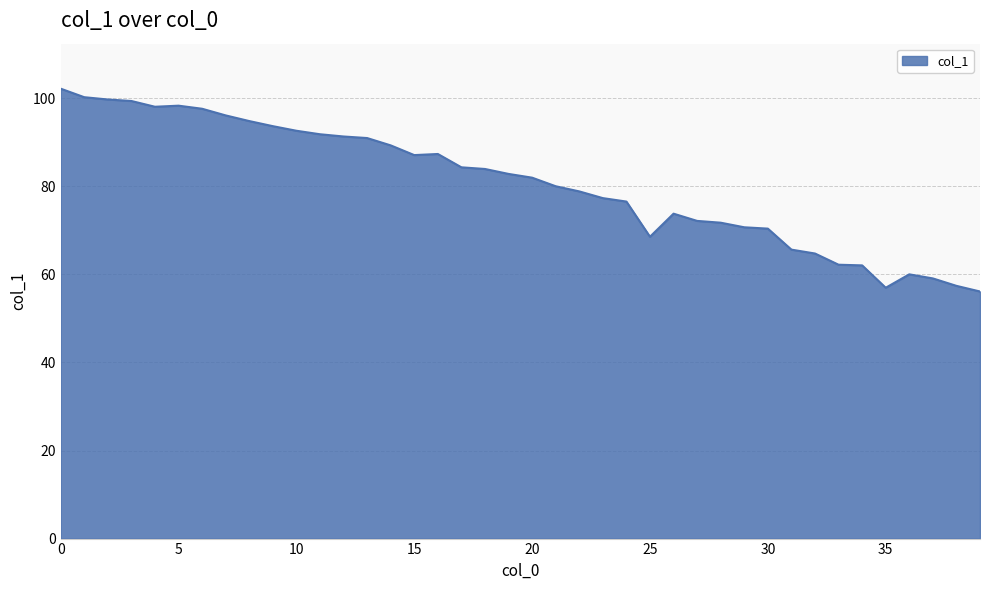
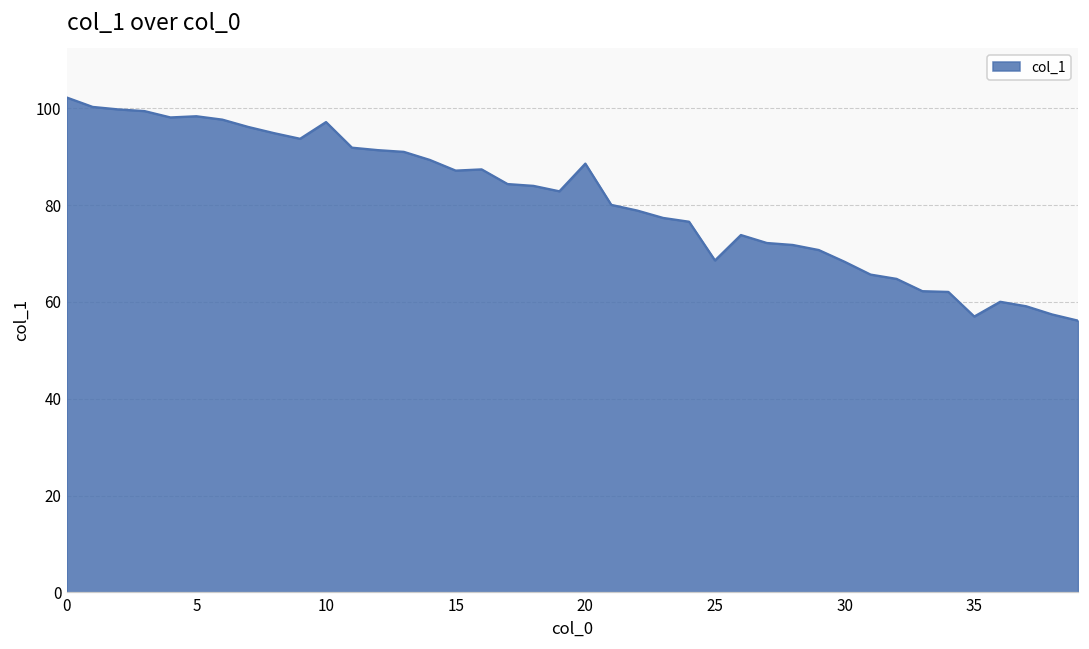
10: 93 -> 97
20: 82 -> 89
30: 70 -> 68
